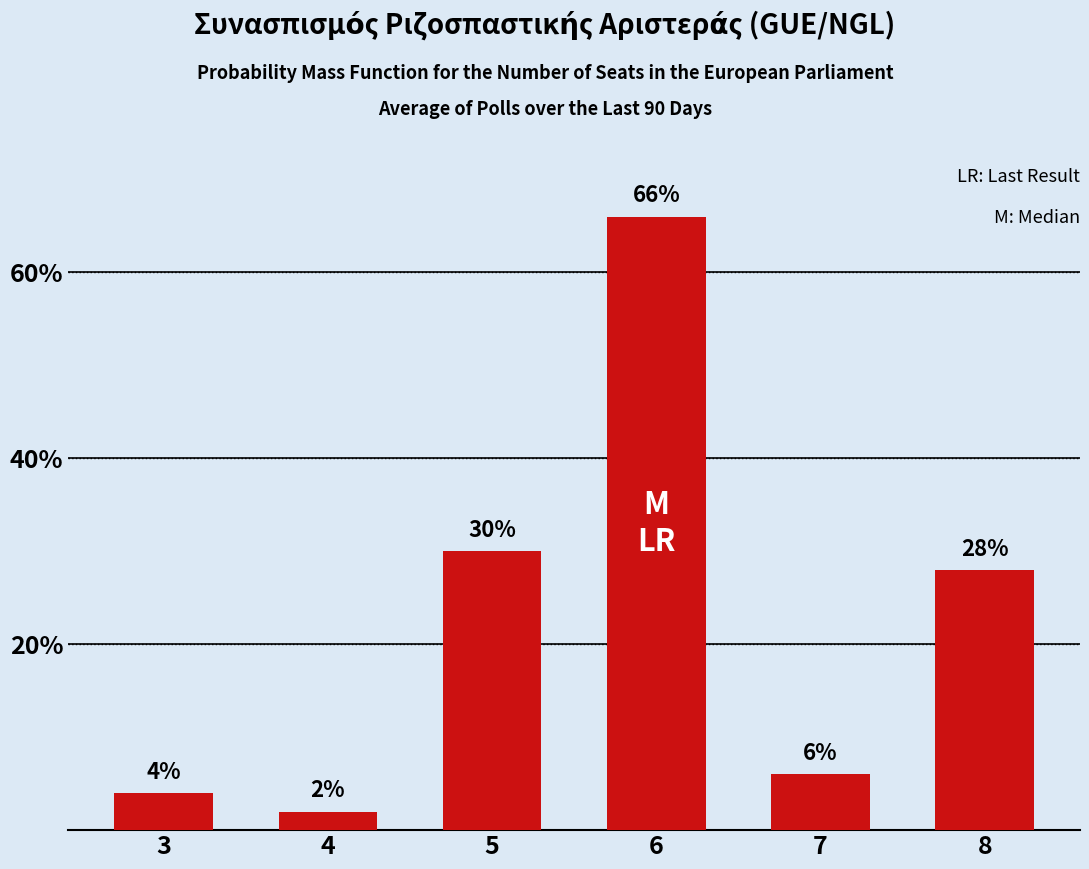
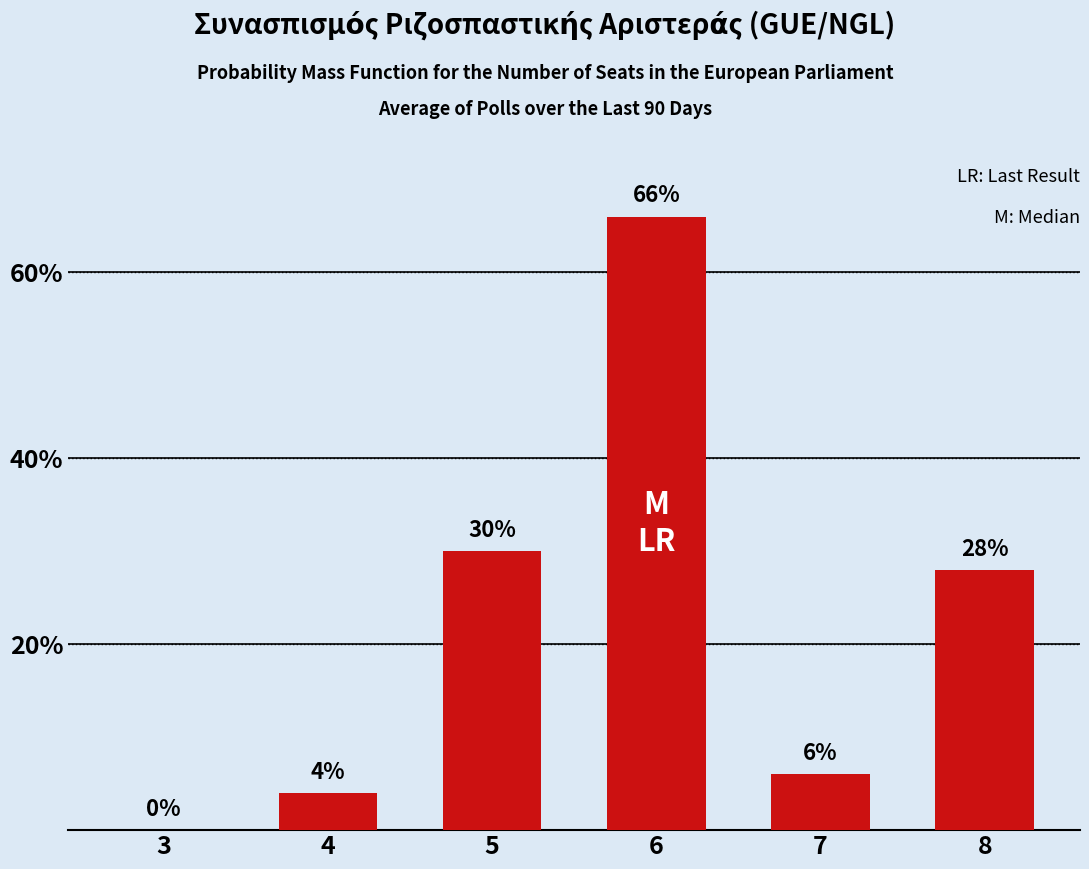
3: 4% -> 0%
4: 2% -> 4%
